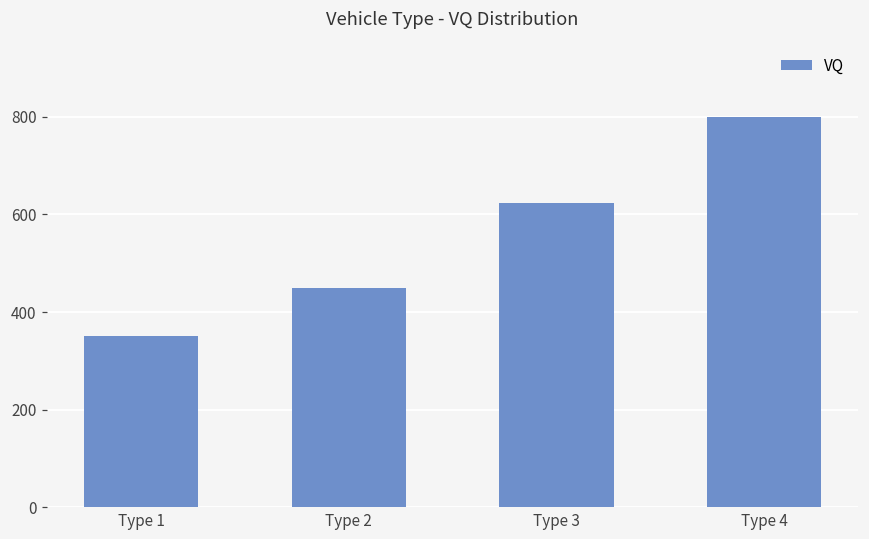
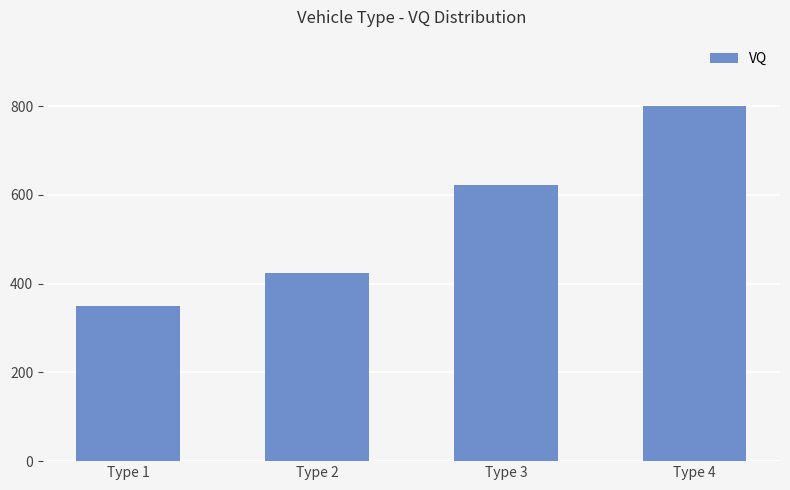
Type 2: 450 -> 420
